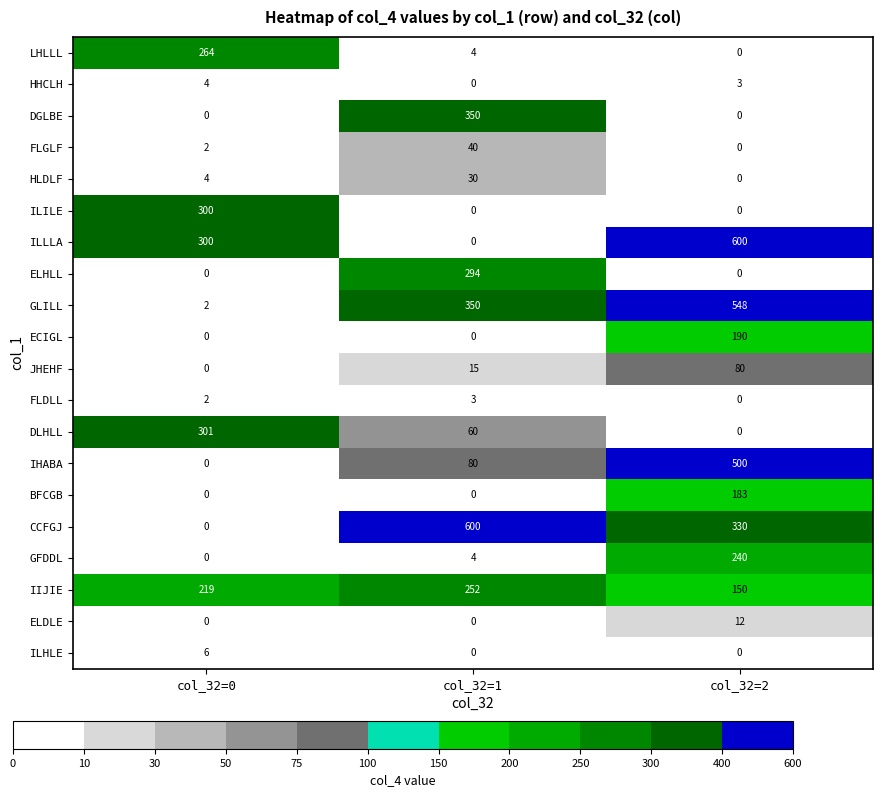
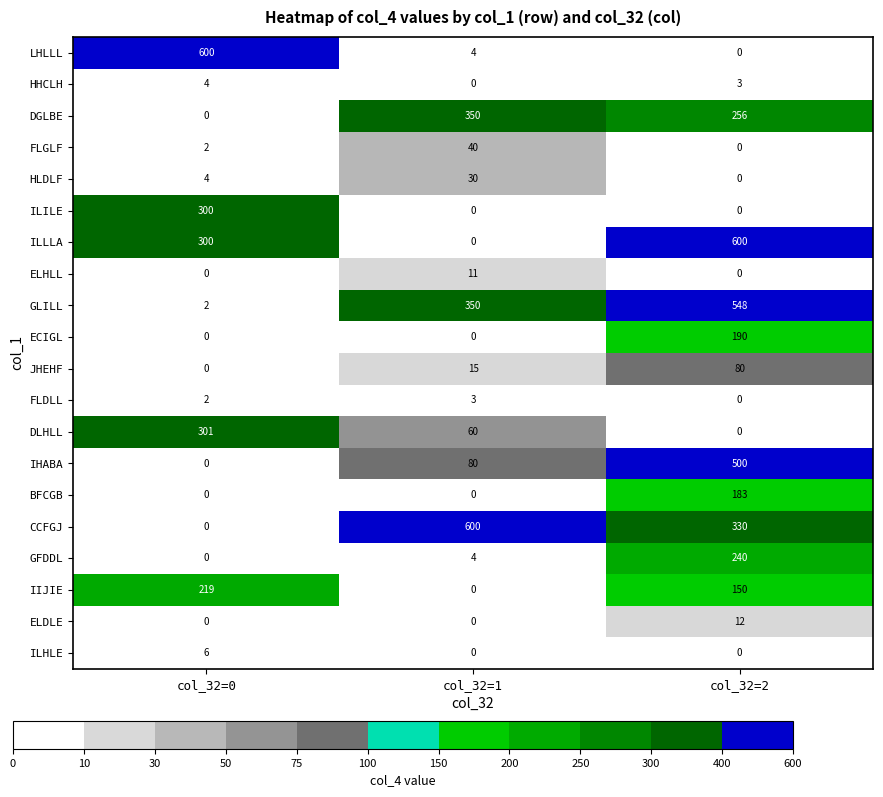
Heatmap of col_4 values by col_1 (row) and col_32 (col), LHLLL, col_32=0: 264 -> 600
Heatmap of col_4 values by col_1 (row) and col_32 (col), DGLBE, col_32=2: 0 -> 256
Heatmap of col_4 values by col_1 (row) and col_32 (col), ELHLL, col_32=1: 294 -> 11
Heatmap of col_4 values by col_1 (row) and col_32 (col), IIJIE, col_32=1: 252 -> 0
